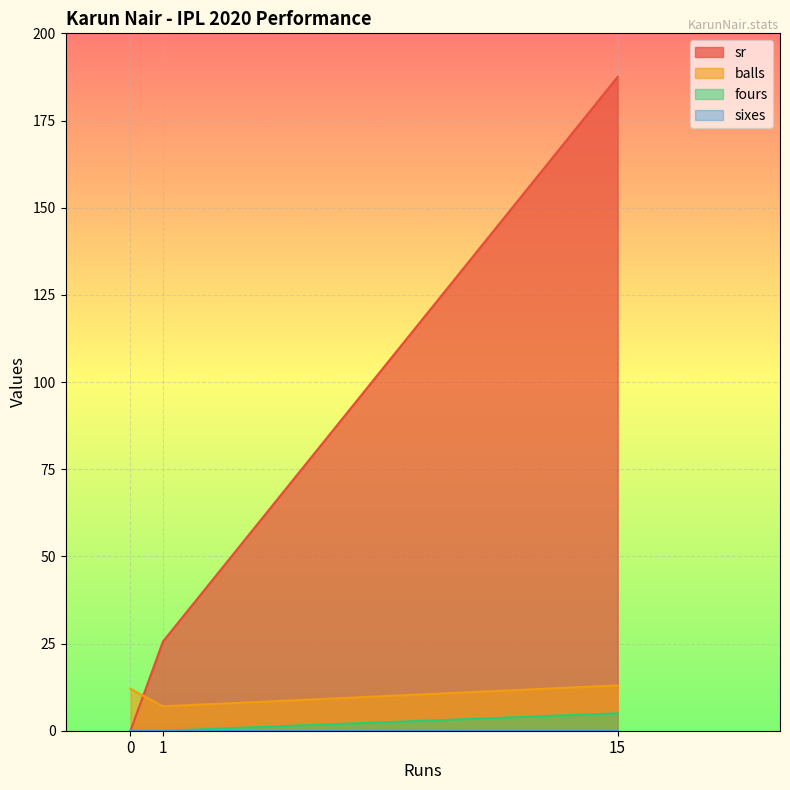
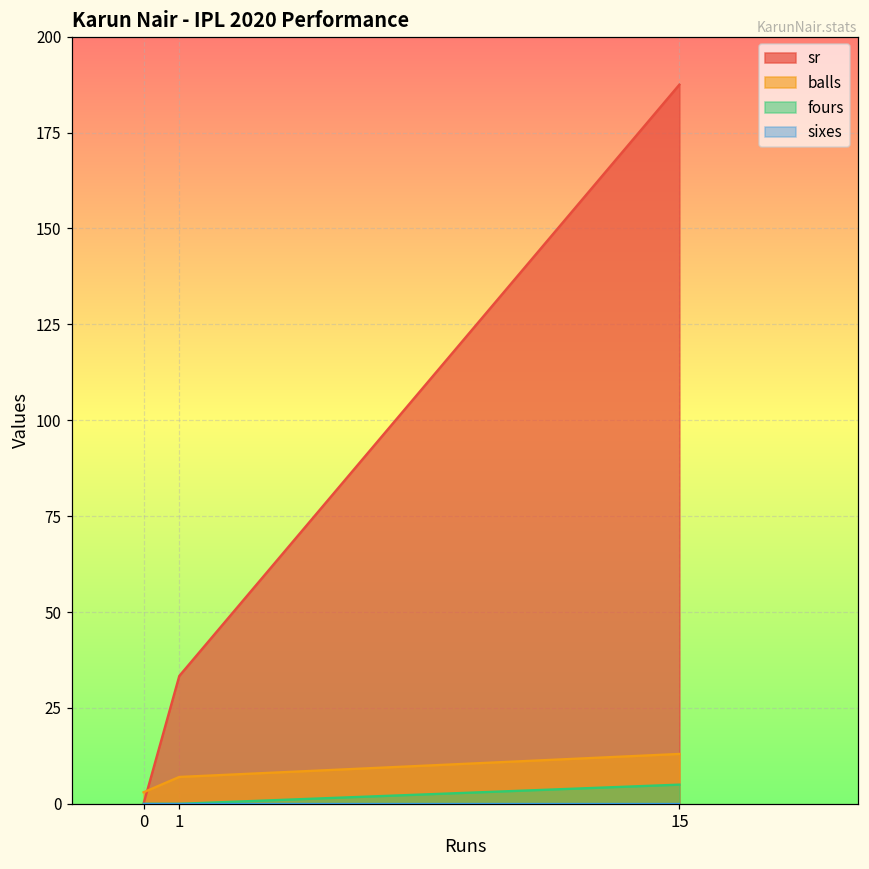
balls, 0: 12 -> 3
sr, 1: 26 -> 33
